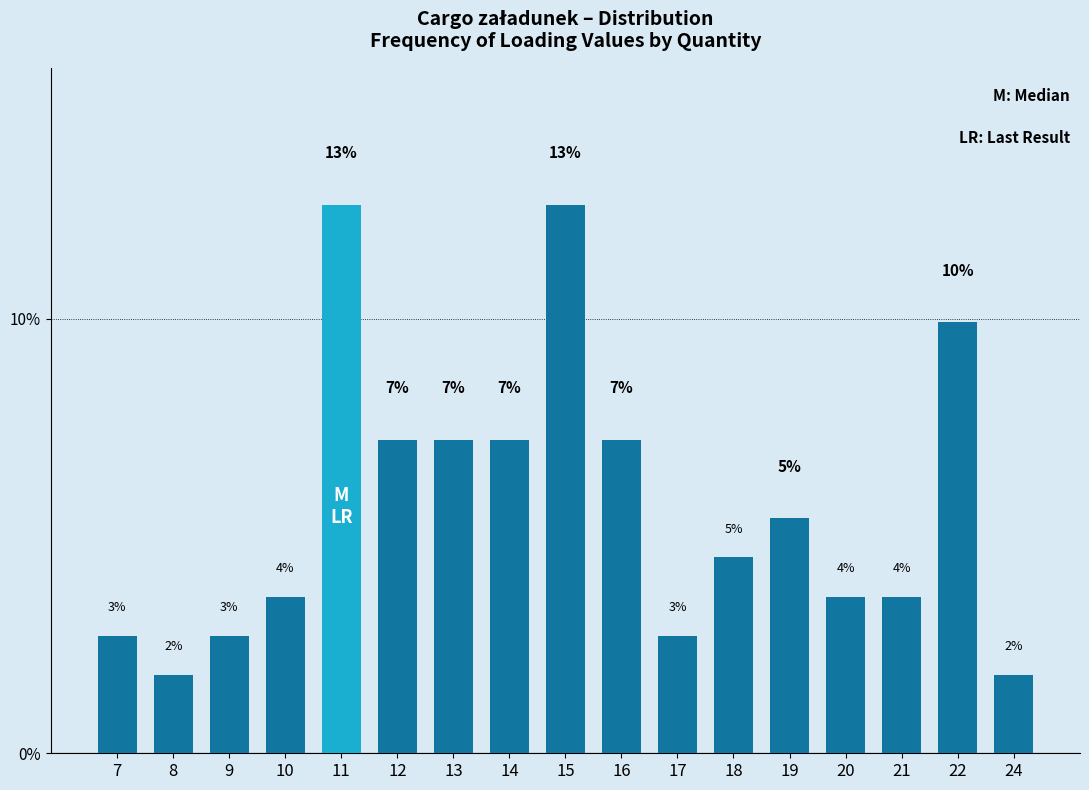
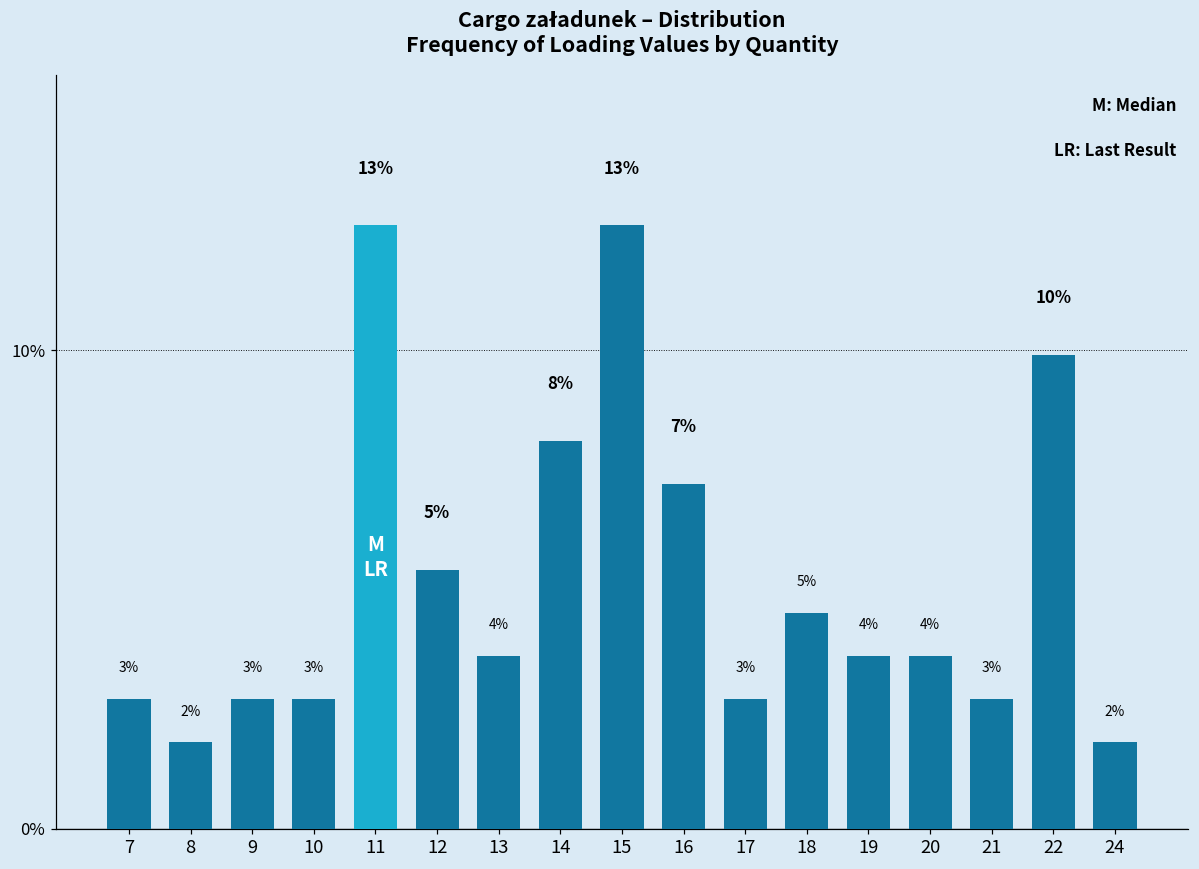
10: 4% -> 3%
12: 7% -> 5%
13: 7% -> 4%
14: 7% -> 8%
19: 5% -> 4%
21: 4% -> 3%
